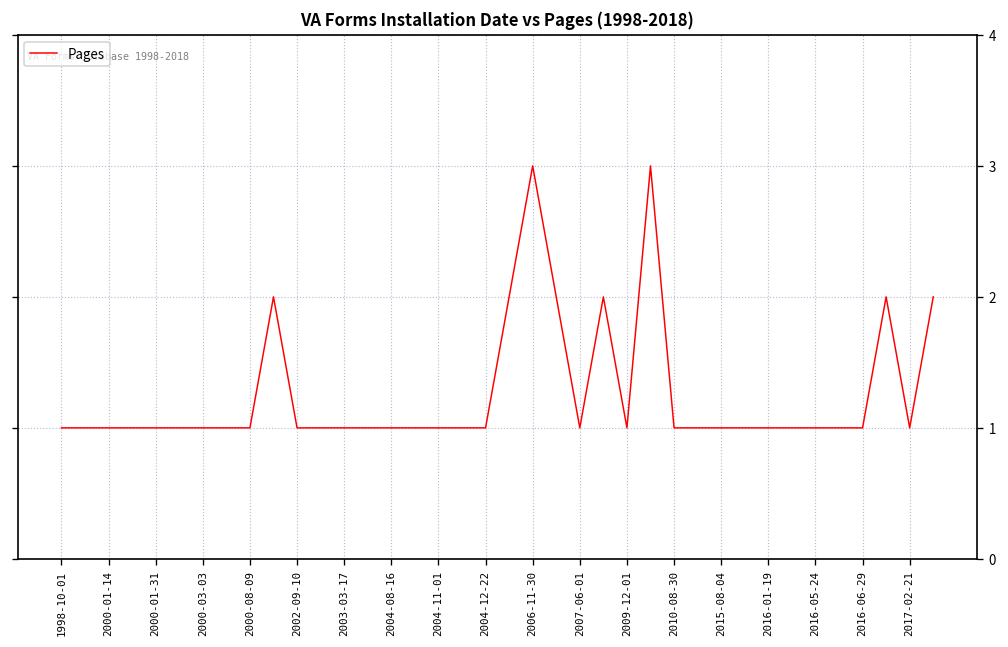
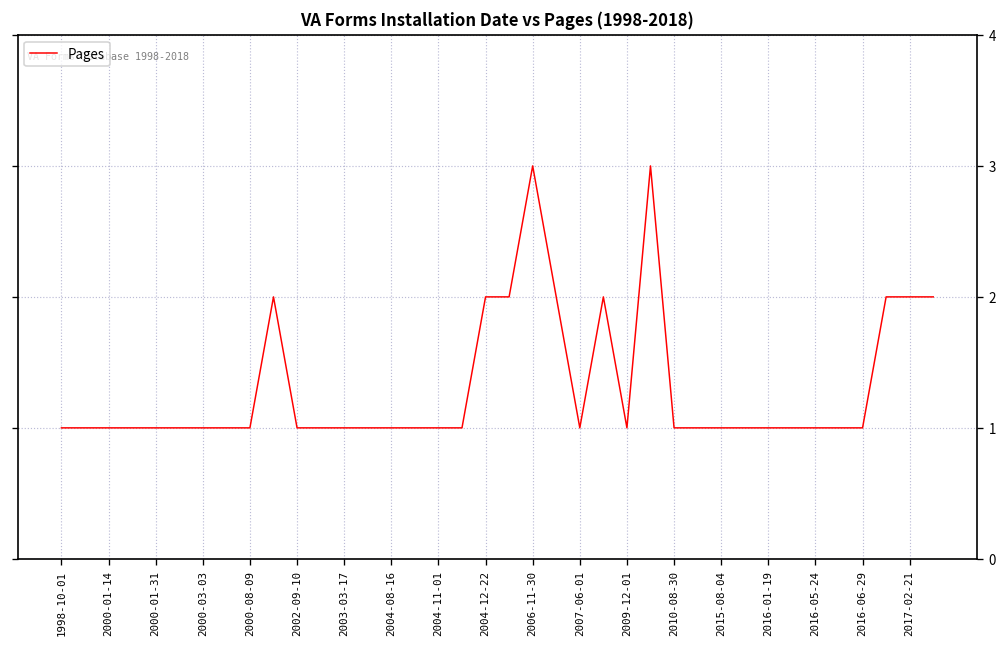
2004-12-22: 1 -> 2
2017-02-21: 1 -> 2
